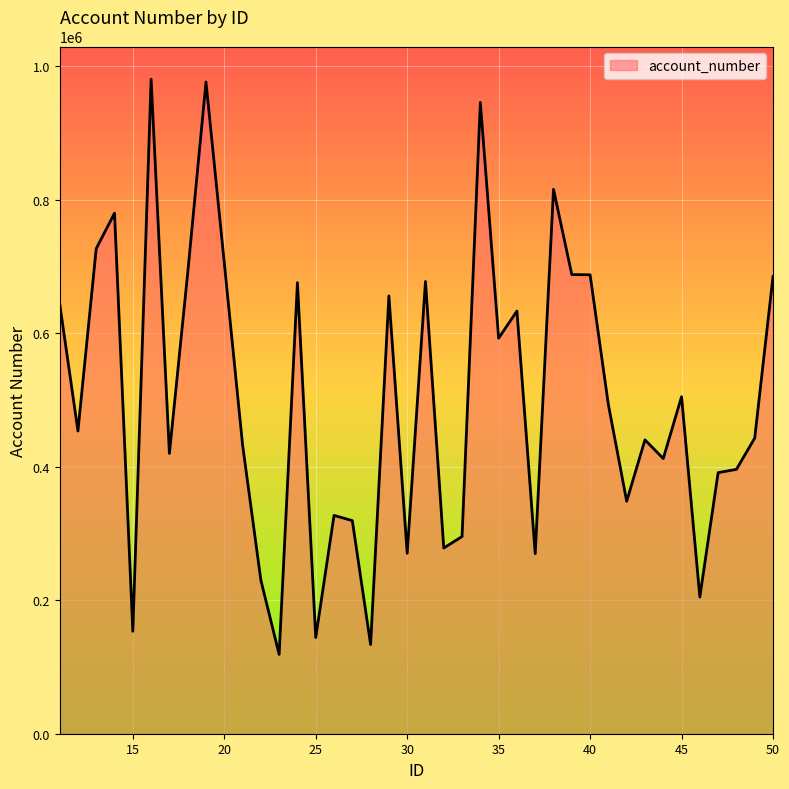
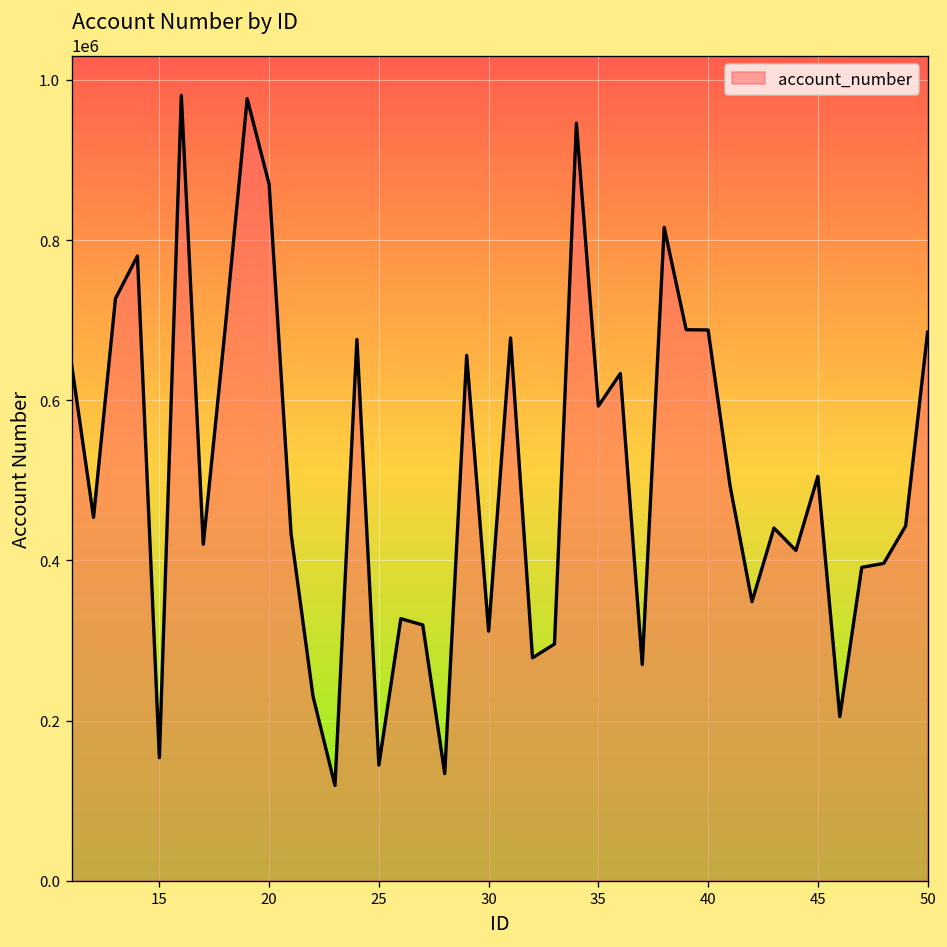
20: 710000 -> 870000
30: 270000 -> 310000
